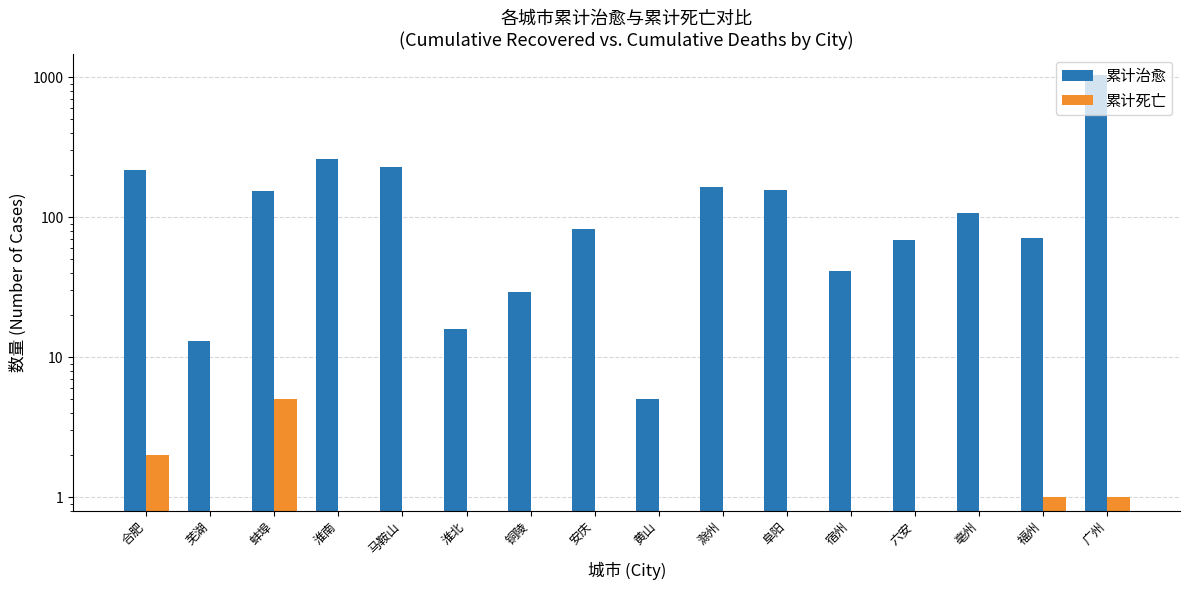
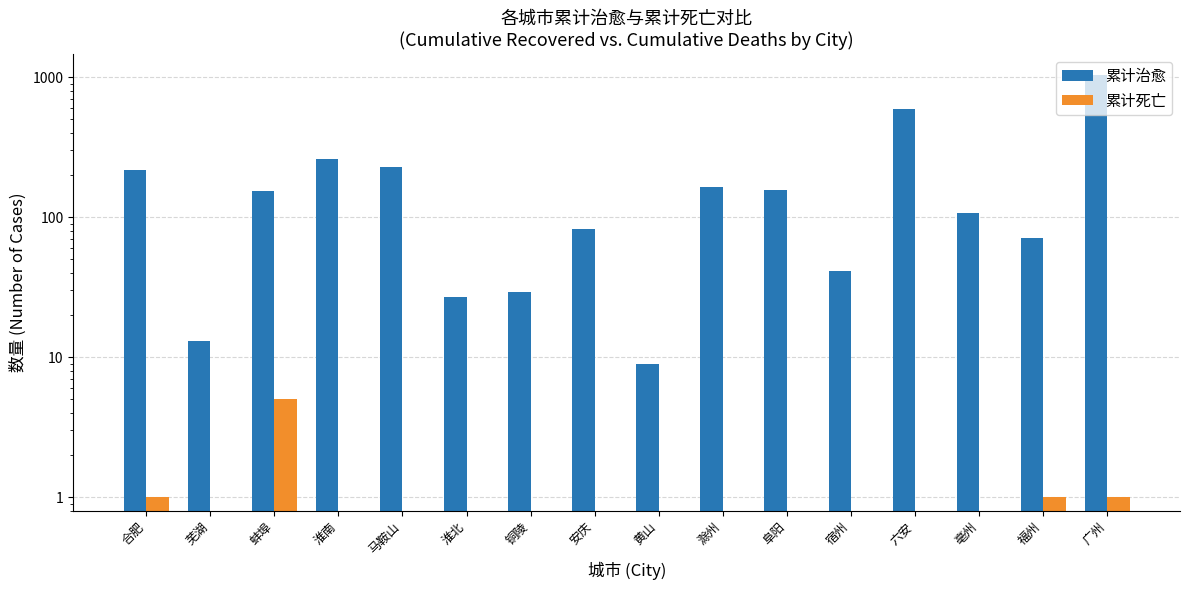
累计死亡, 合肥: 2 -> 1
累计治愈, 淮北: 16 -> 27
累计治愈, 黄山: 5 -> 9
累计治愈, 六安: 70 -> 590
